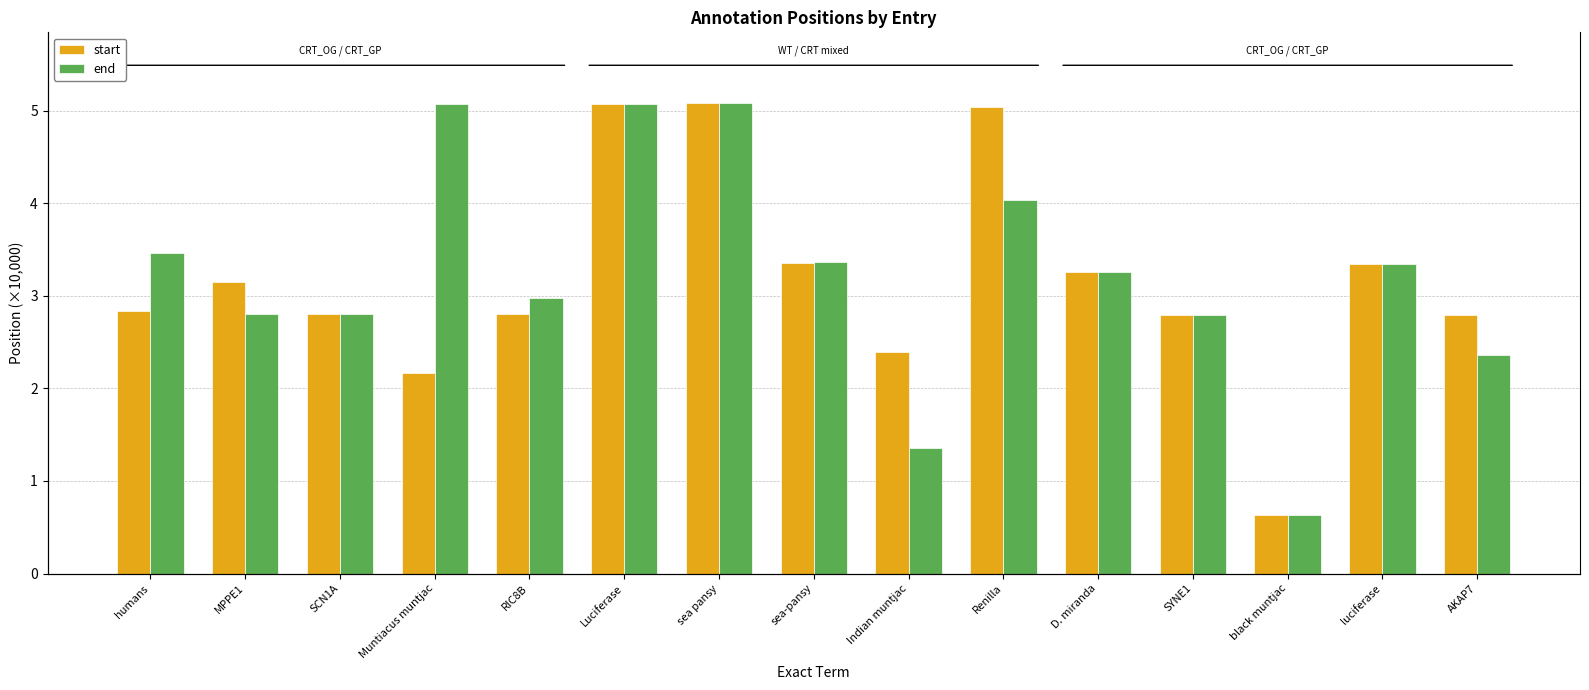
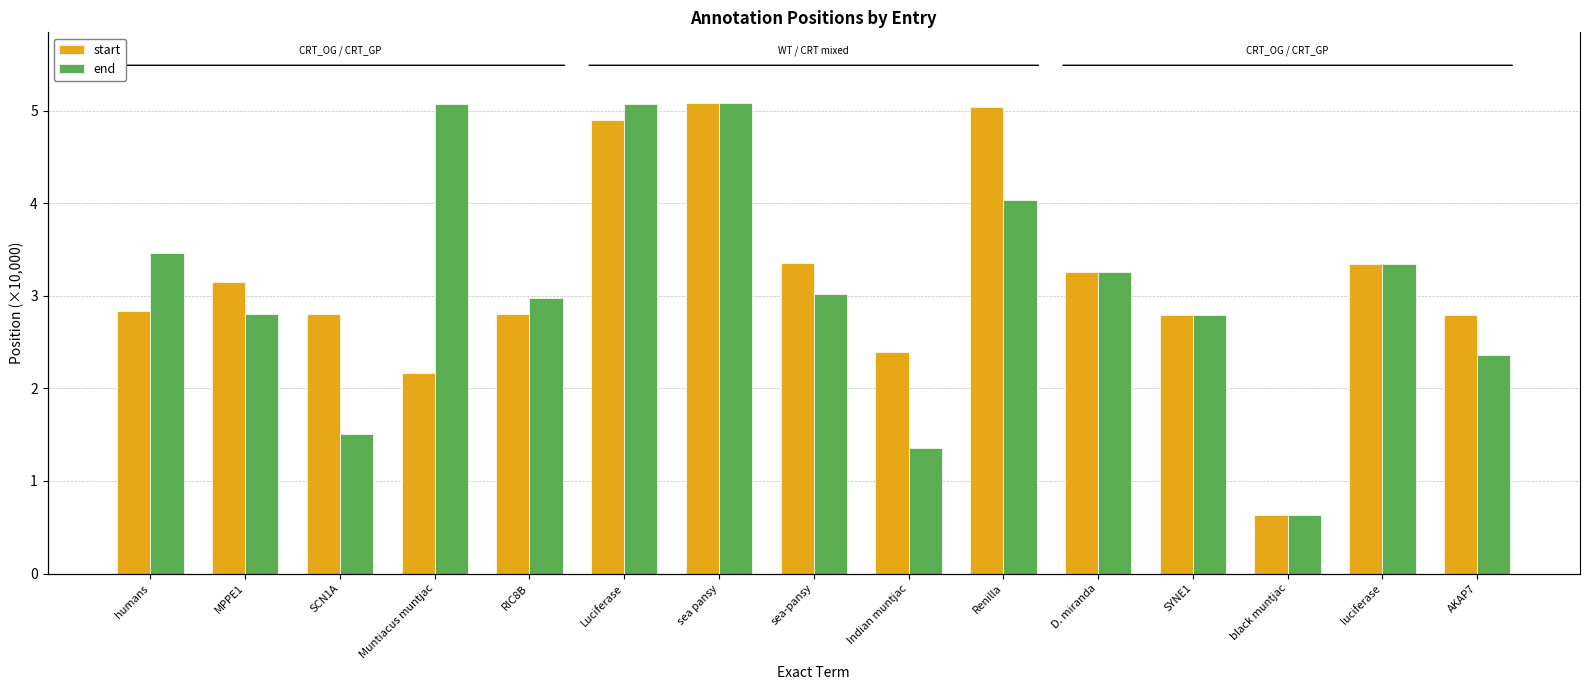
end, SCN1A: 2.8 -> 1.5
start, Luciferase: 5.1 -> 4.9
end, sea-pansy: 3.4 -> 3.0
